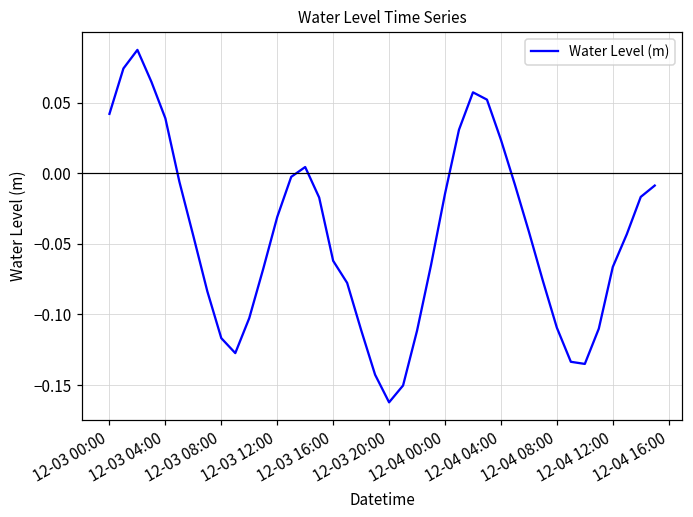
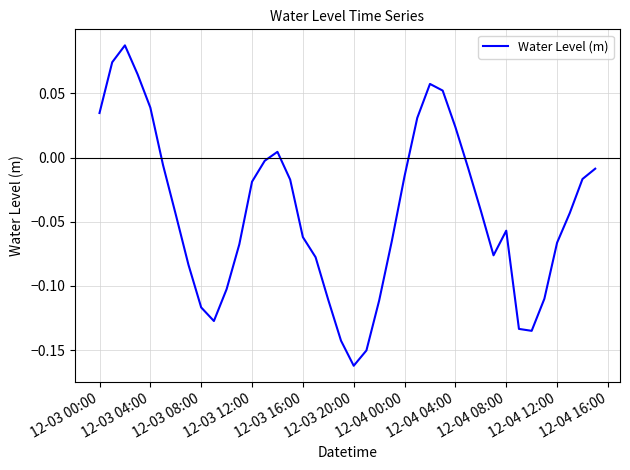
12-03 00:00: 0.042 -> 0.035
12-03 12:00: -0.031 -> -0.019
12-04 08:00: -0.109 -> -0.057
